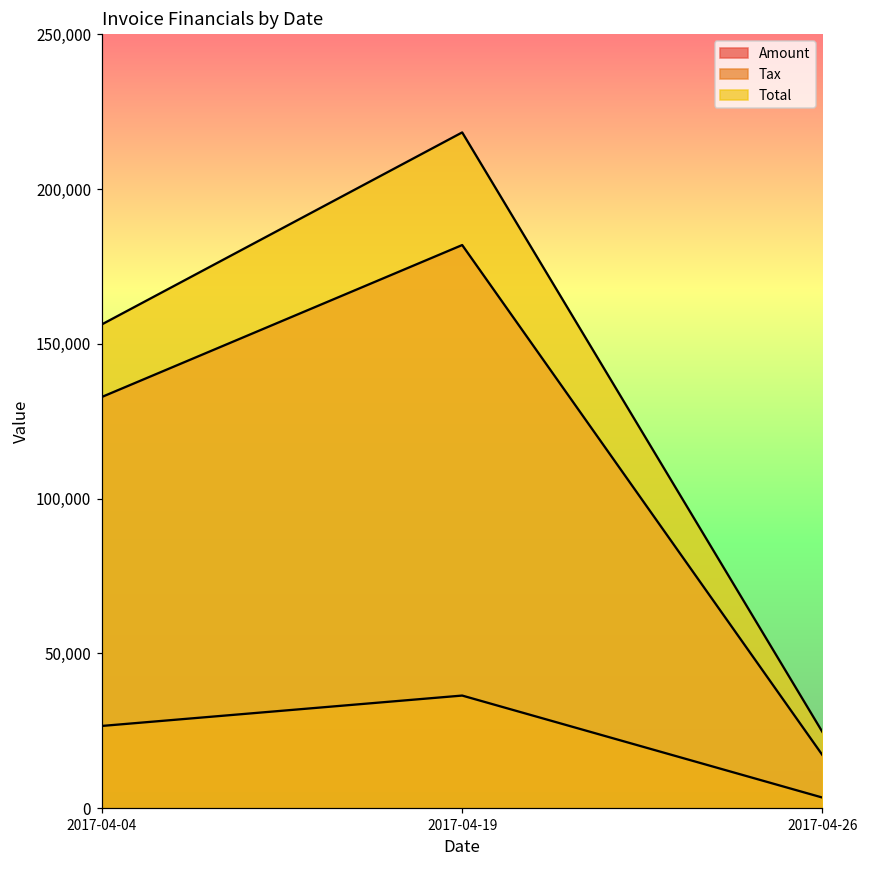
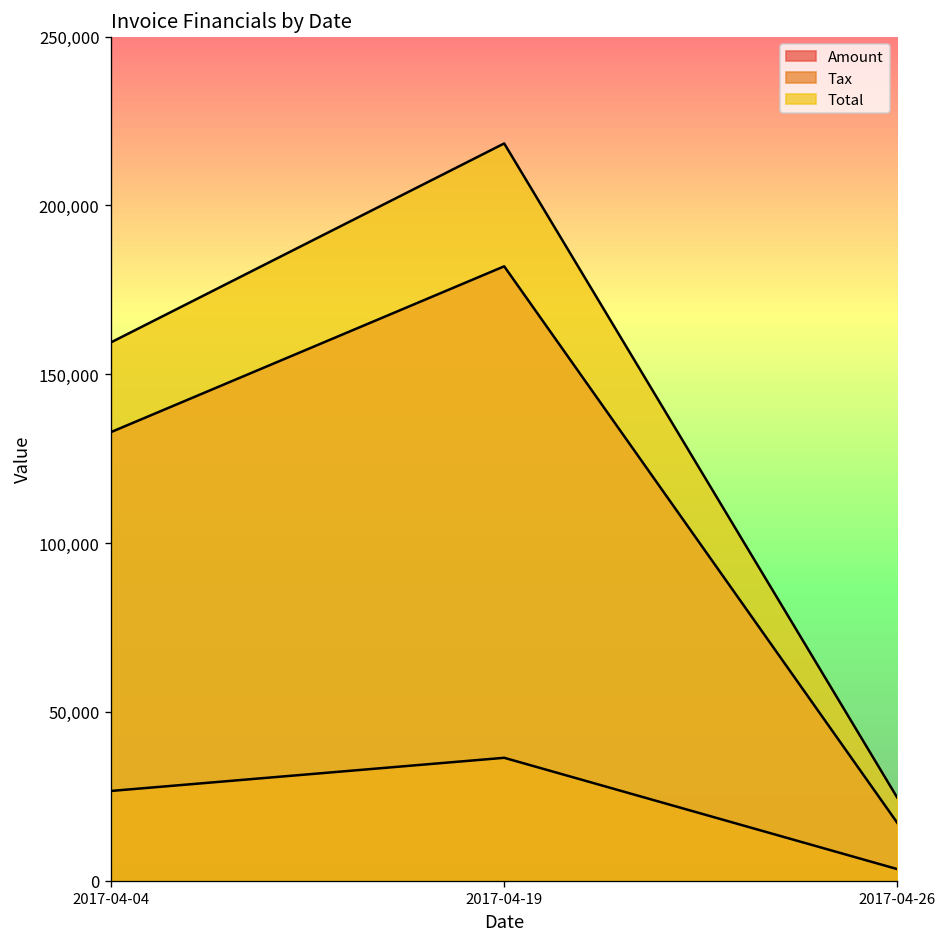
Total, 2017-04-04: 156,000 -> 159,000
